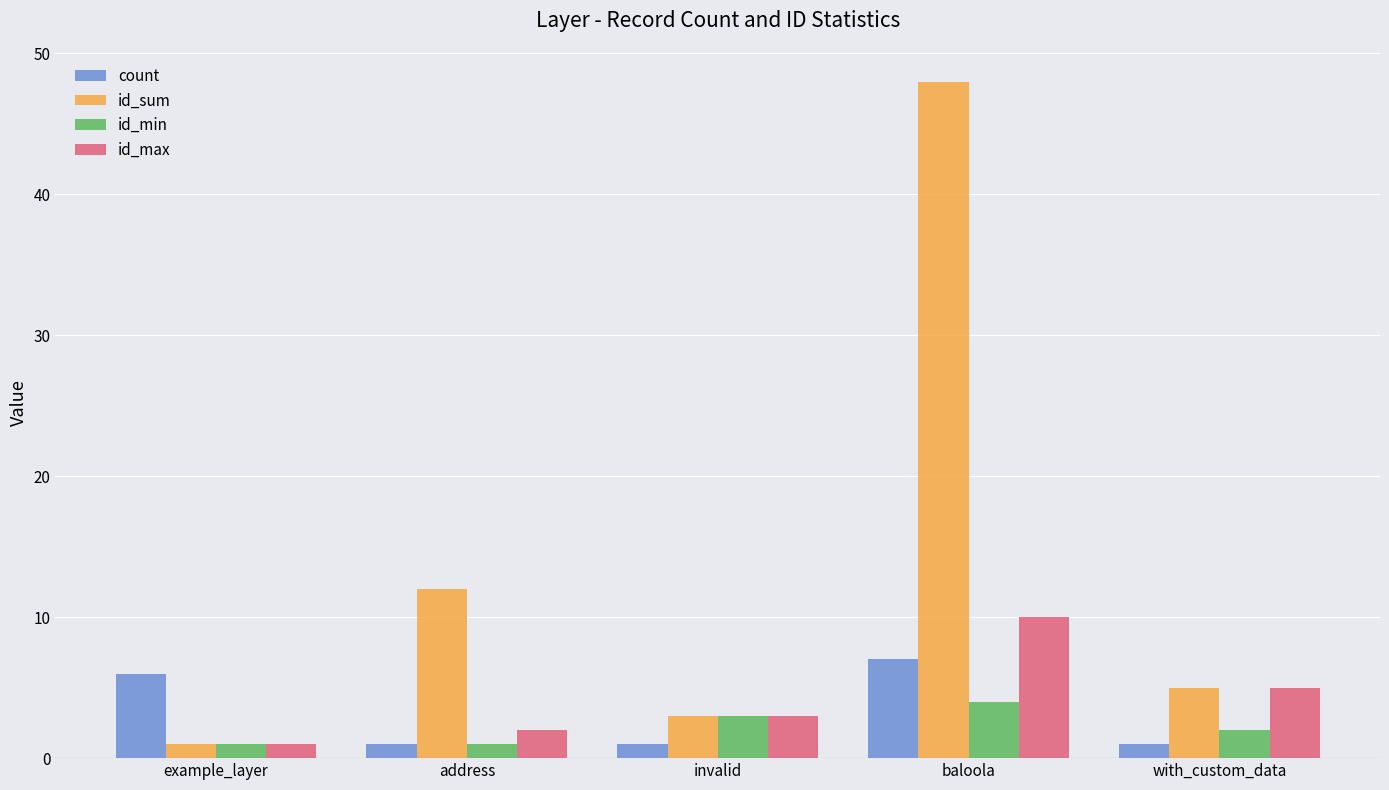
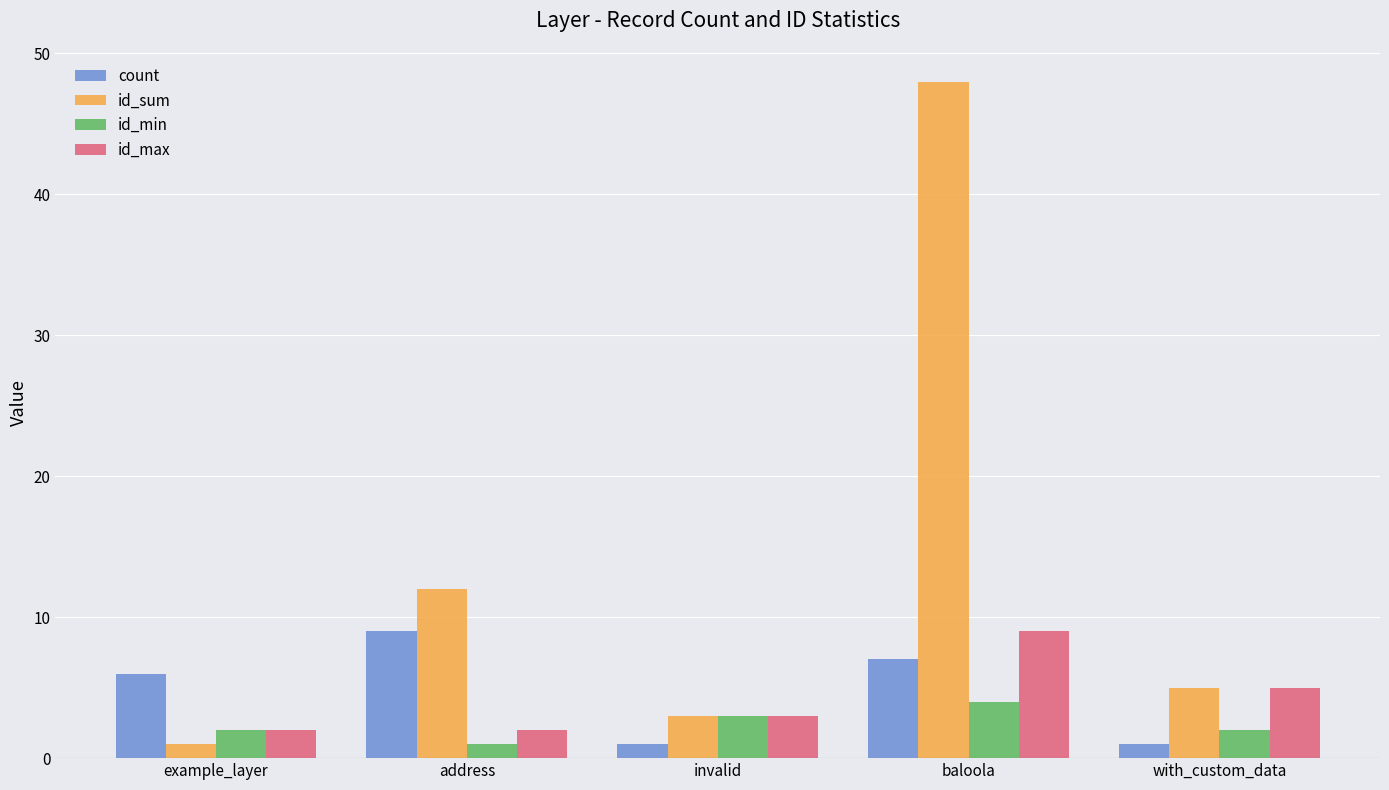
id_min, example_layer: 1 -> 2
id_max, example_layer: 1 -> 2
count, address: 1 -> 9
id_max, baloola: 10 -> 9
